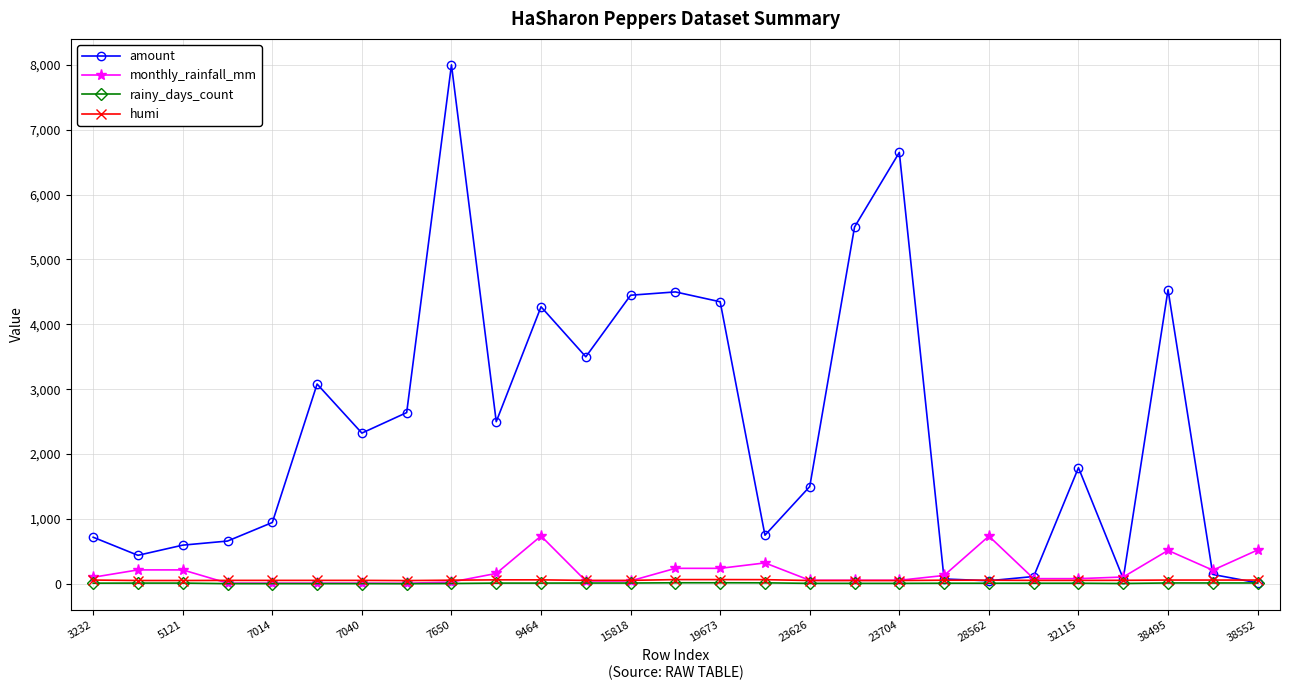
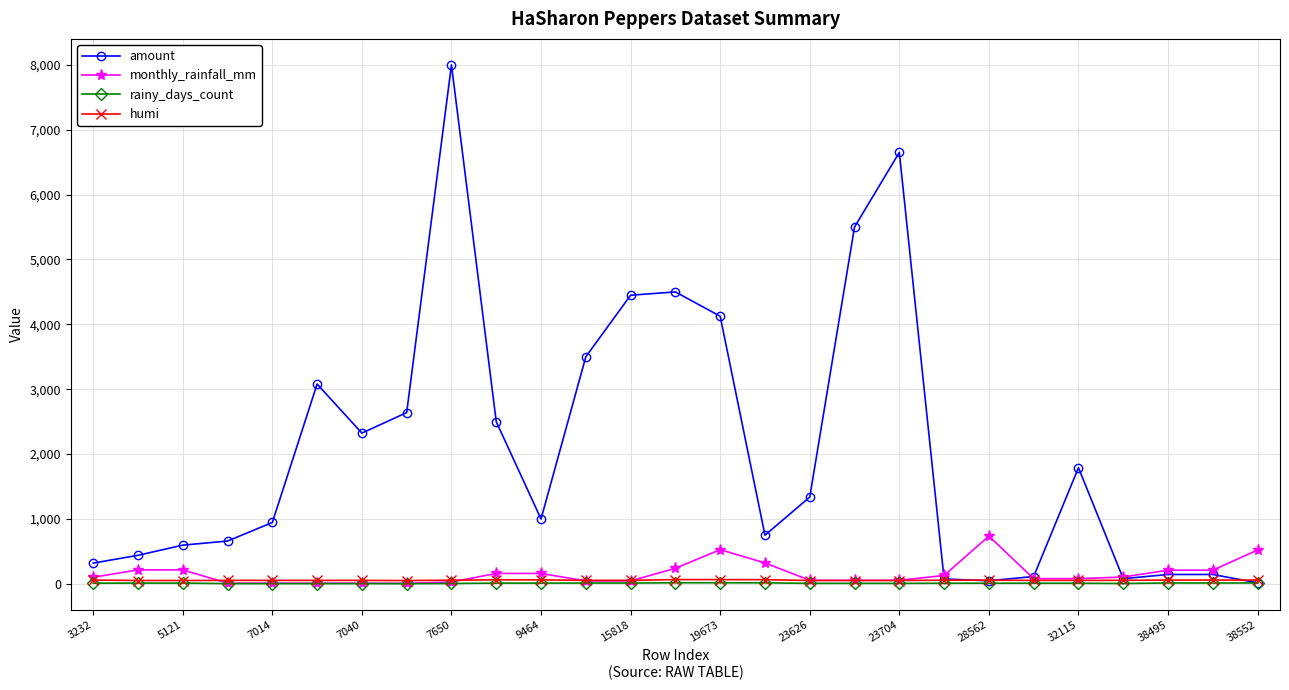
amount, 3232: 700 -> 300
amount, 9464: 4,300 -> 1,000
monthly_rainfall_mm, 9464: 700 -> 200
amount, 19673: 4,300 -> 4,100
monthly_rainfall_mm, 19673: 200 -> 500
amount, 23626: 1,500 -> 1,300
amount, 38495: 4,500 -> 100
monthly_rainfall_mm, 38495: 500 -> 200
